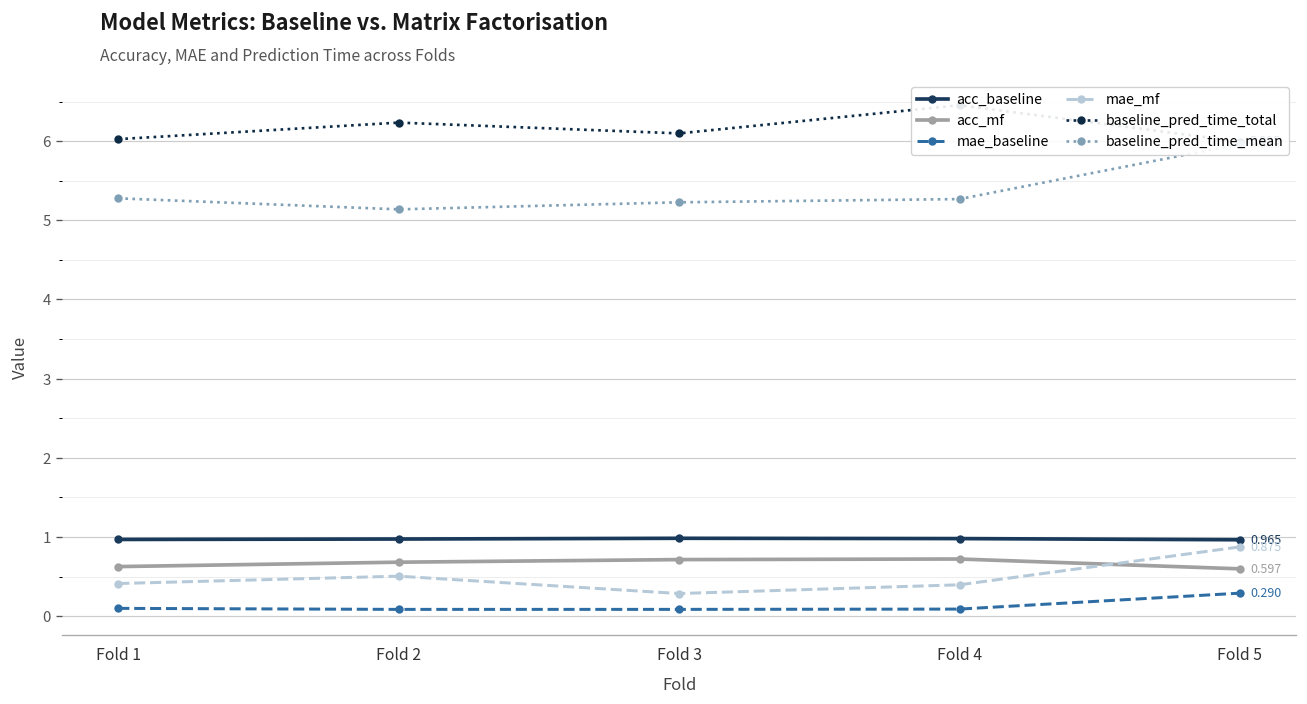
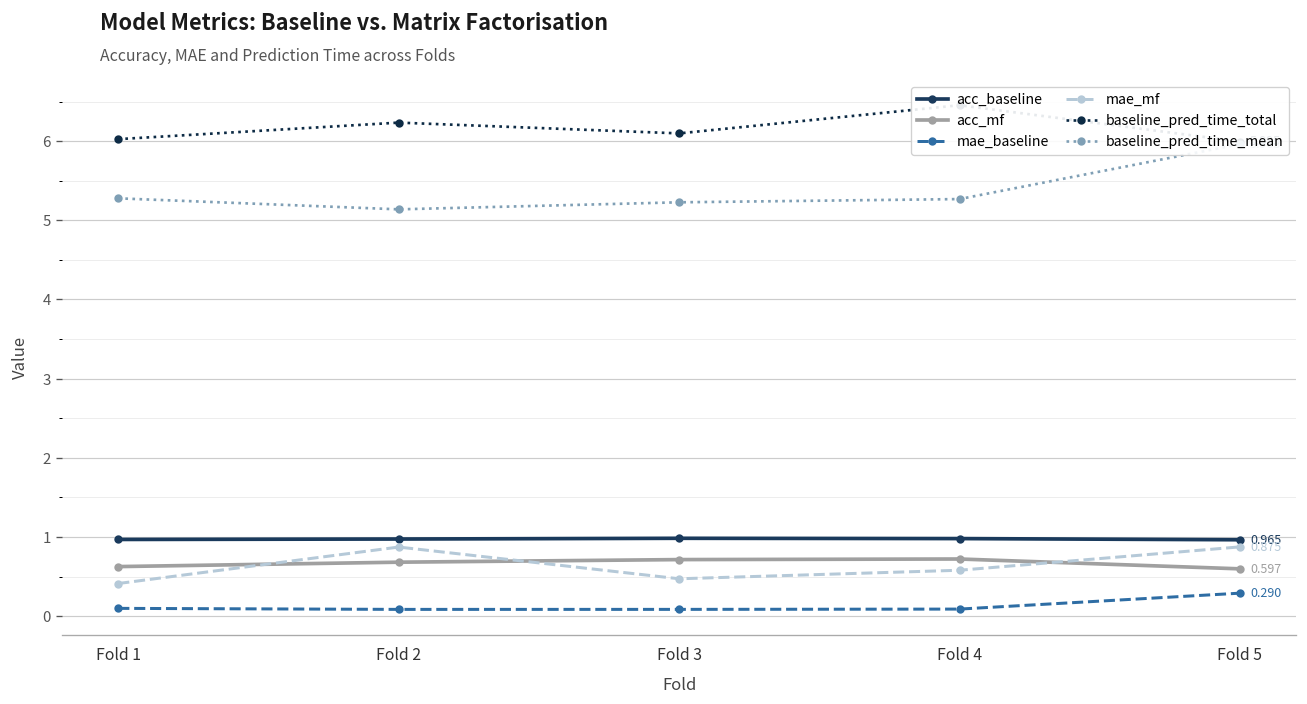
mae_mf, Fold 2: 0.5 -> 0.9
mae_mf, Fold 3: 0.3 -> 0.5
mae_mf, Fold 4: 0.4 -> 0.6
